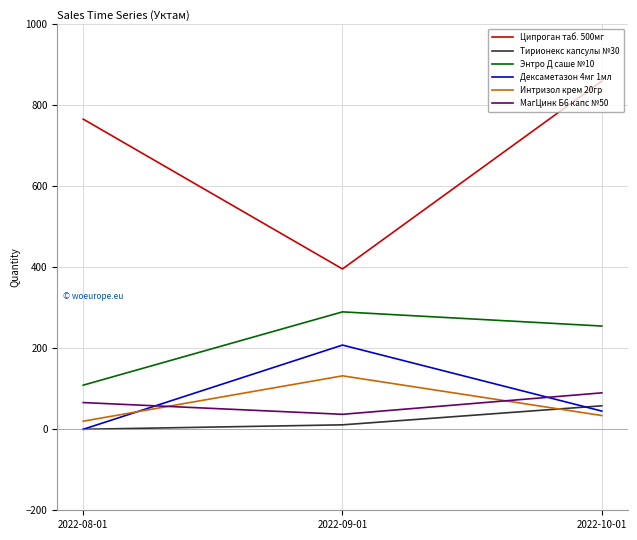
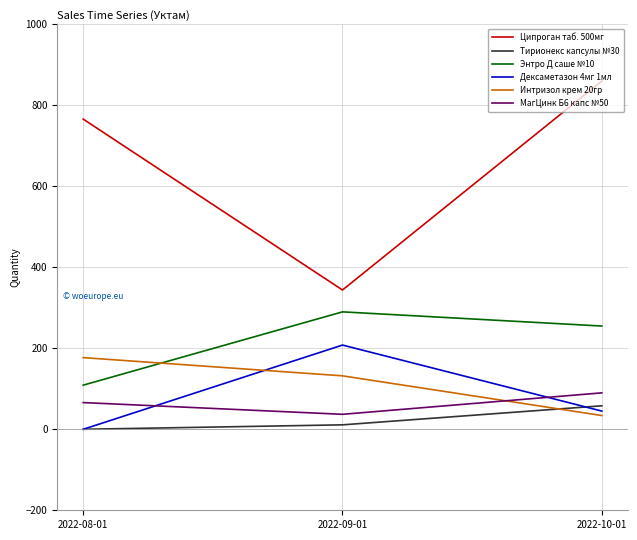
Интризол крем 20гр, 2022-08-01: 20 -> 180
Ципроган таб. 500мг, 2022-09-01: 400 -> 340
